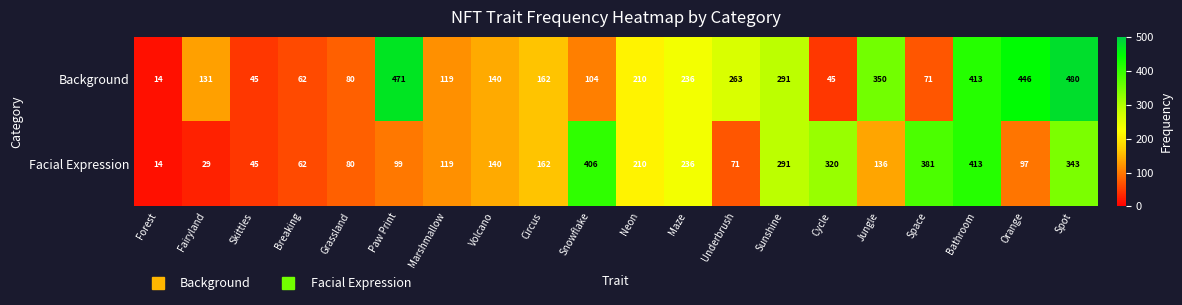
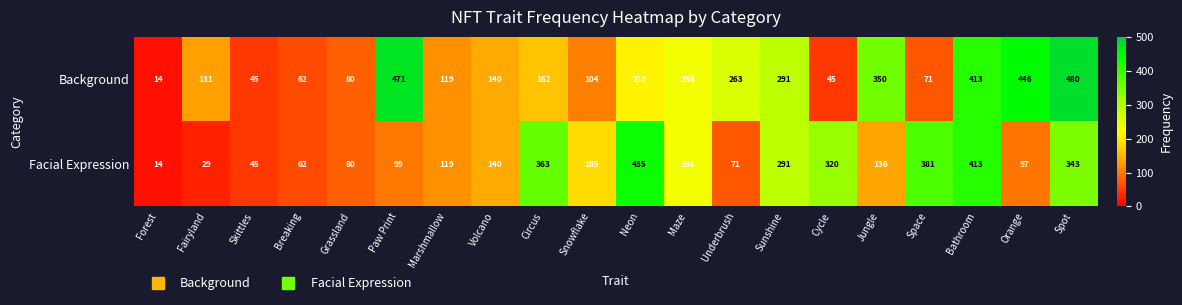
Facial Expression, Circus: 162 -> 363
Facial Expression, Snowflake: 406 -> 185
Facial Expression, Neon: 210 -> 435
